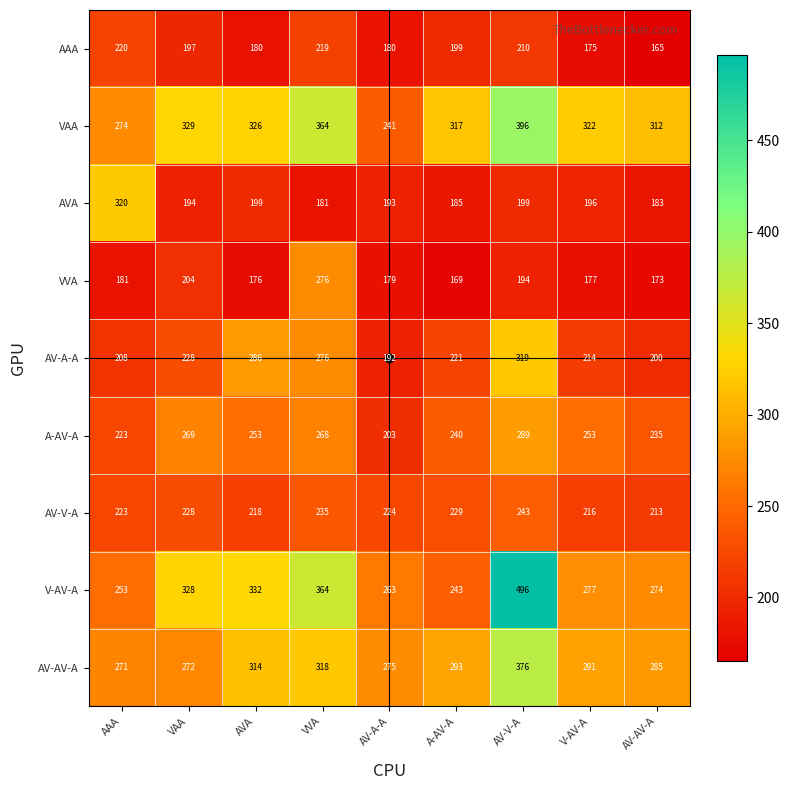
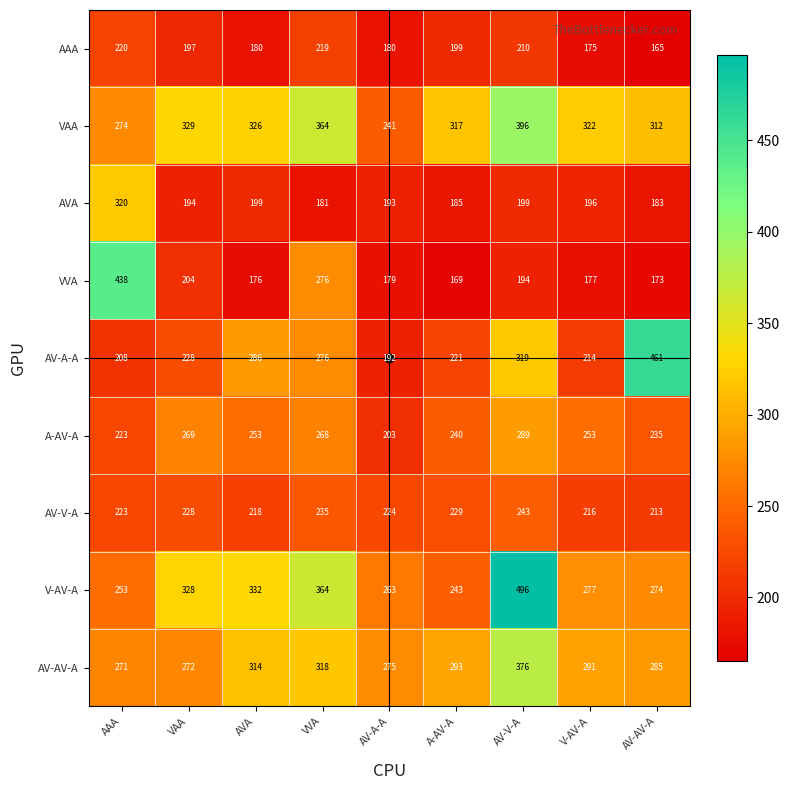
VVA, AAA: 181 -> 438
AV-A-A, AV-AV-A: 200 -> 461
